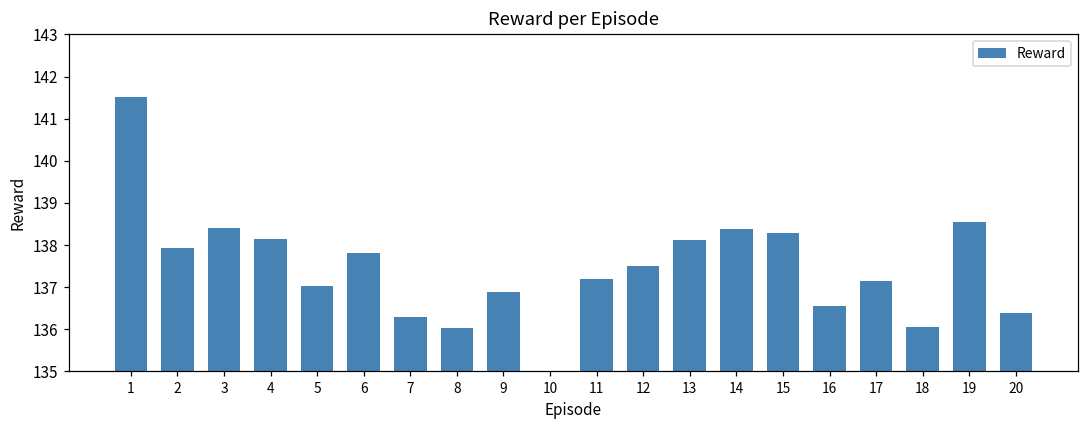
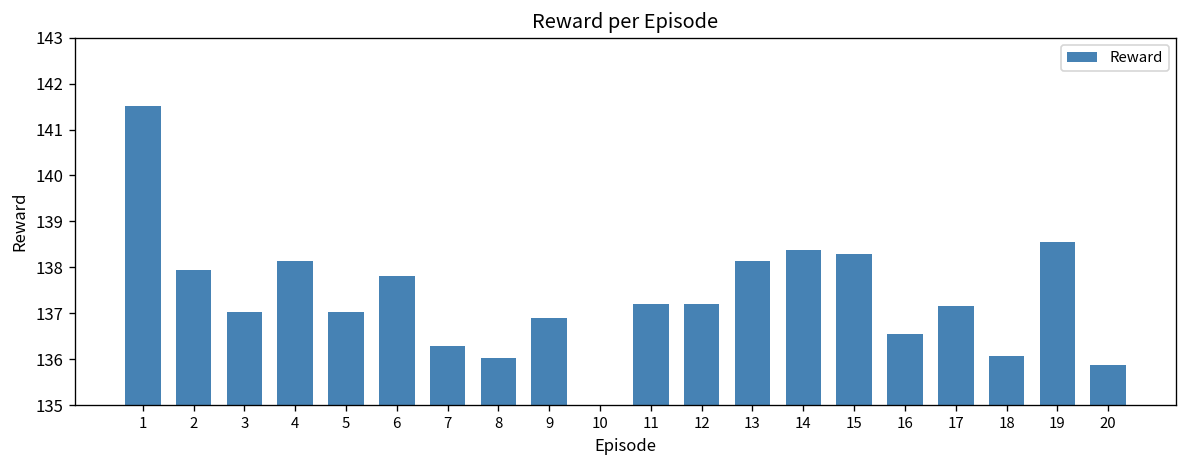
3: 138.4 -> 137.0
12: 137.5 -> 137.2
20: 136.4 -> 135.9
